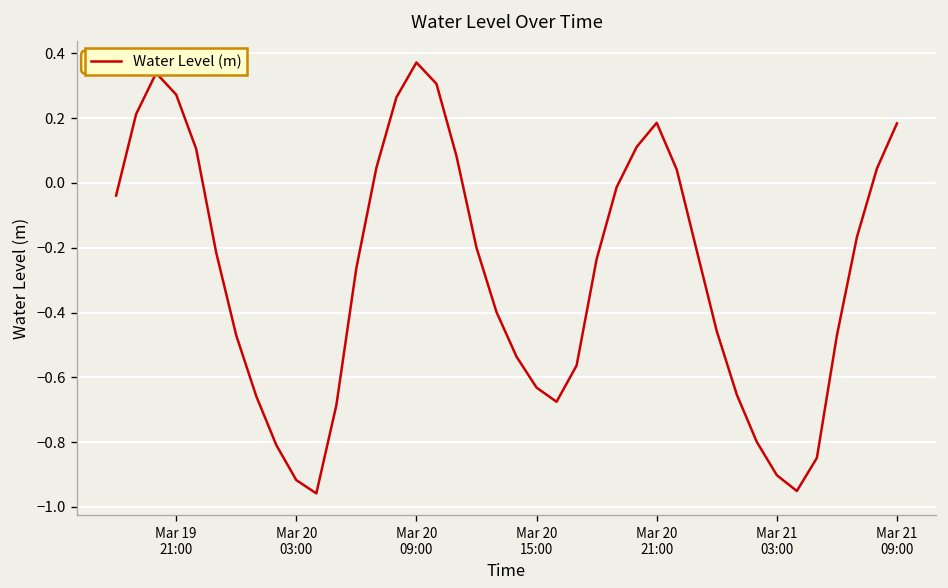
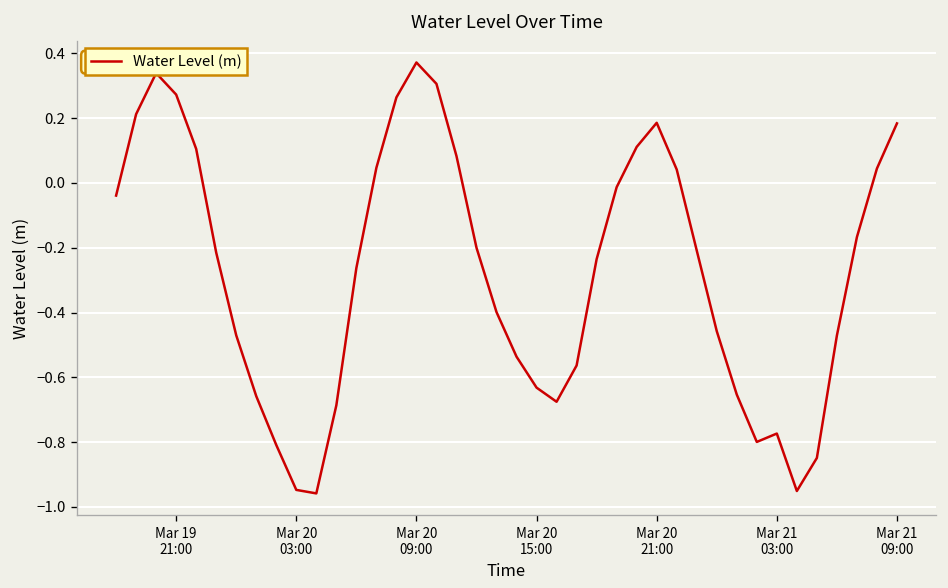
Mar 20 03:00: -0.92 -> -0.95
Mar 21 03:00: -0.90 -> -0.77
